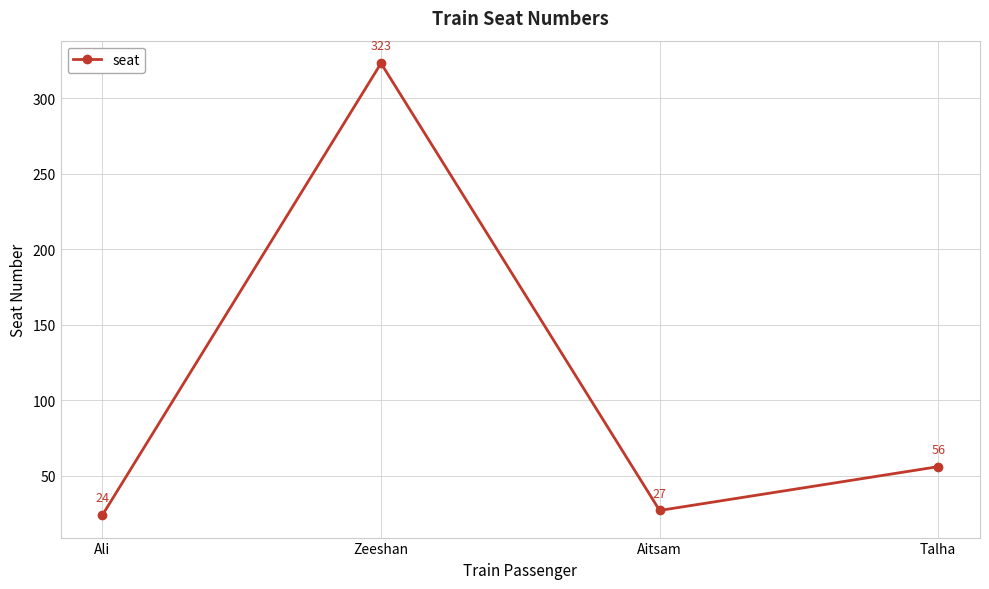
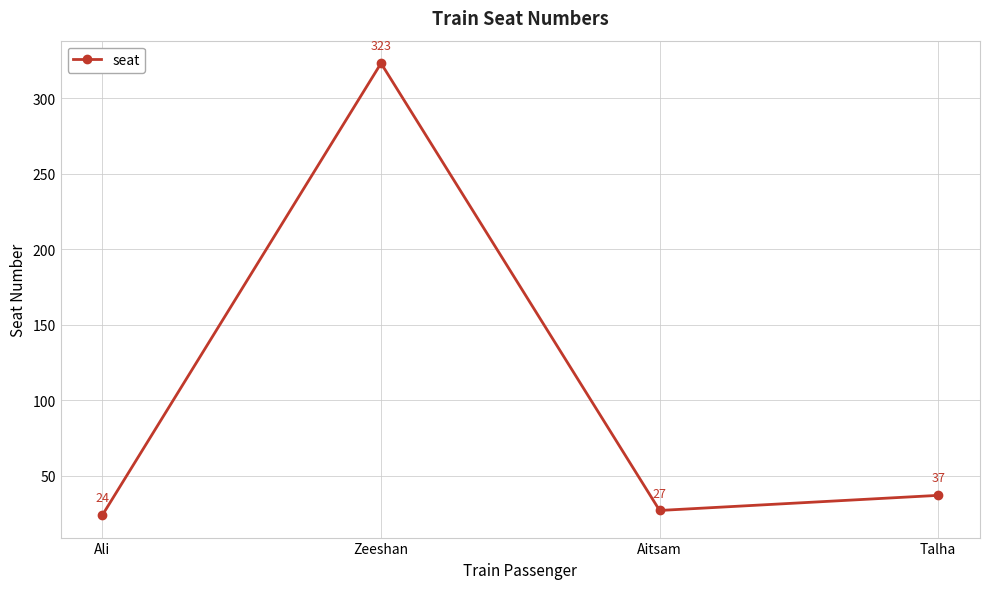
Talha: 56 -> 37
